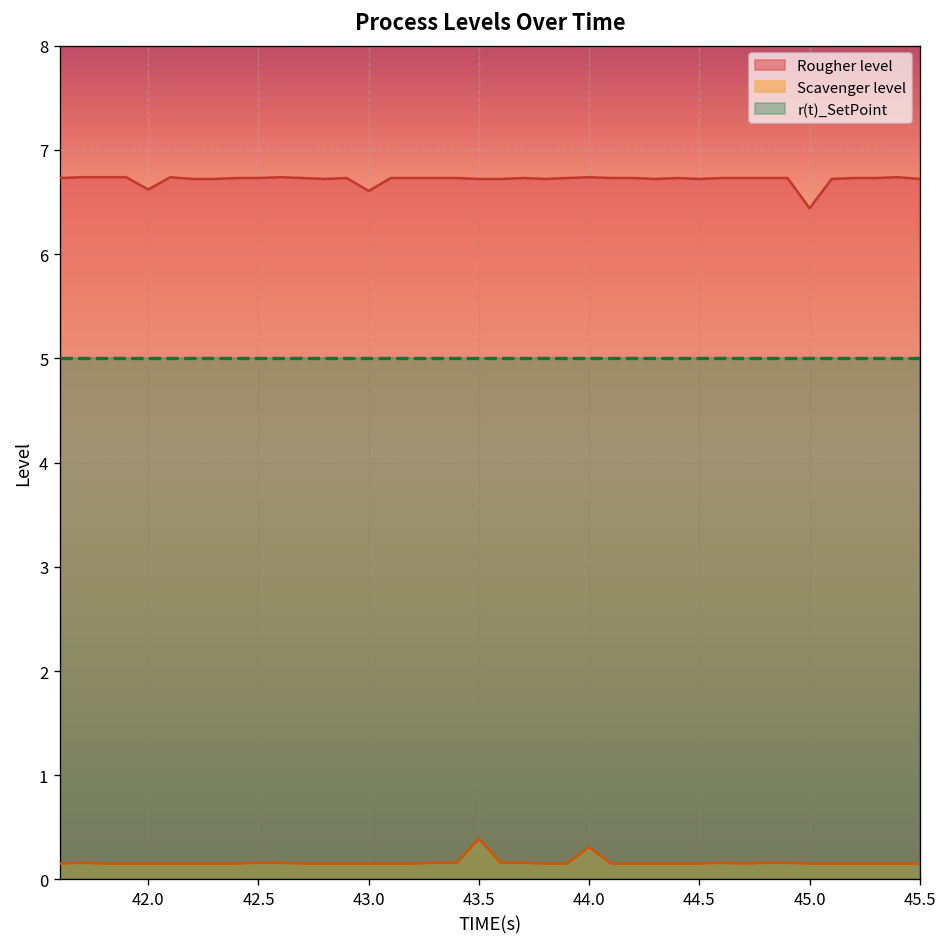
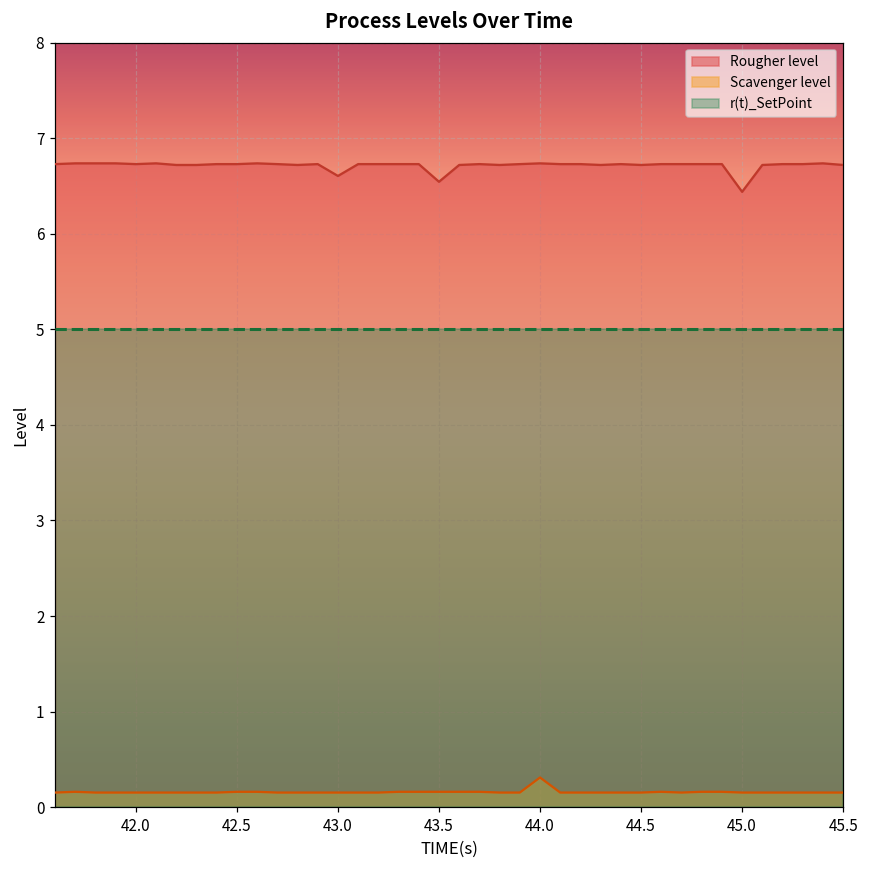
Rougher level, 42.0: 6.6 -> 6.7
Rougher level, 43.5: 6.7 -> 6.5
Scavenger level, 43.5: 0.4 -> 0.2
